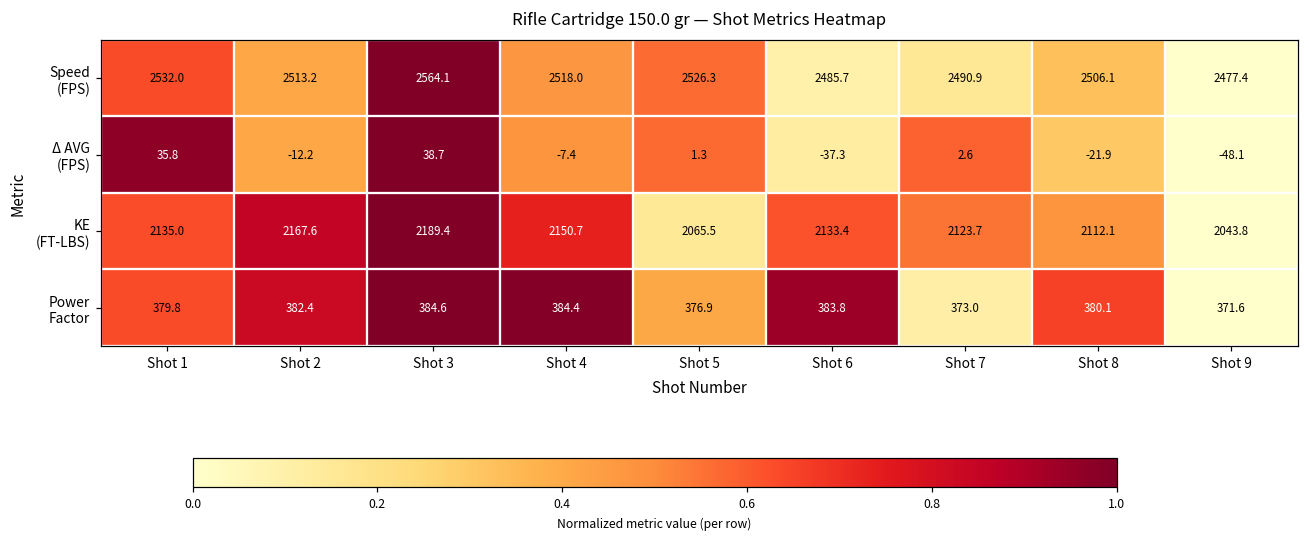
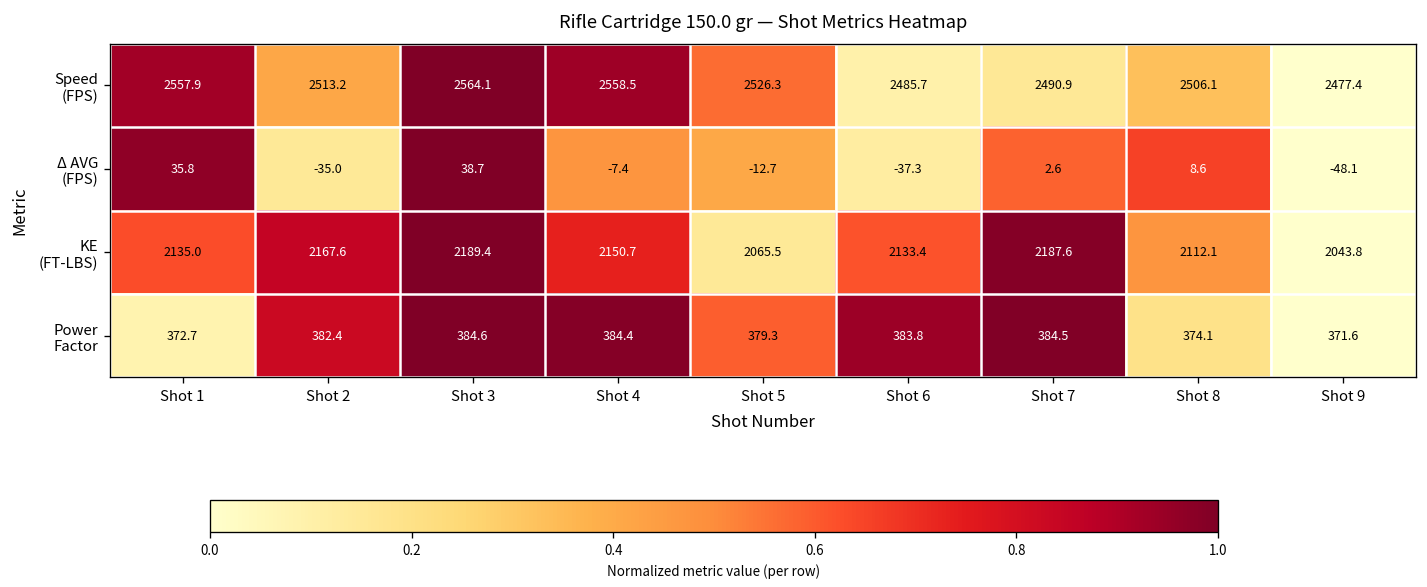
Speed (FPS), Shot 1: 2532.0 -> 2557.9
Speed (FPS), Shot 4: 2518.0 -> 2558.5
Δ AVG (FPS), Shot 2: -12.2 -> -35.0
Δ AVG (FPS), Shot 5: 1.3 -> -12.7
Δ AVG (FPS), Shot 8: -21.9 -> 8.6
KE (FT-LBS), Shot 7: 2123.7 -> 2187.6
Power Factor, Shot 1: 379.8 -> 372.7
Power Factor, Shot 5: 376.9 -> 379.3
Power Factor, Shot 7: 373.0 -> 384.5
Power Factor, Shot 8: 380.1 -> 374.1
